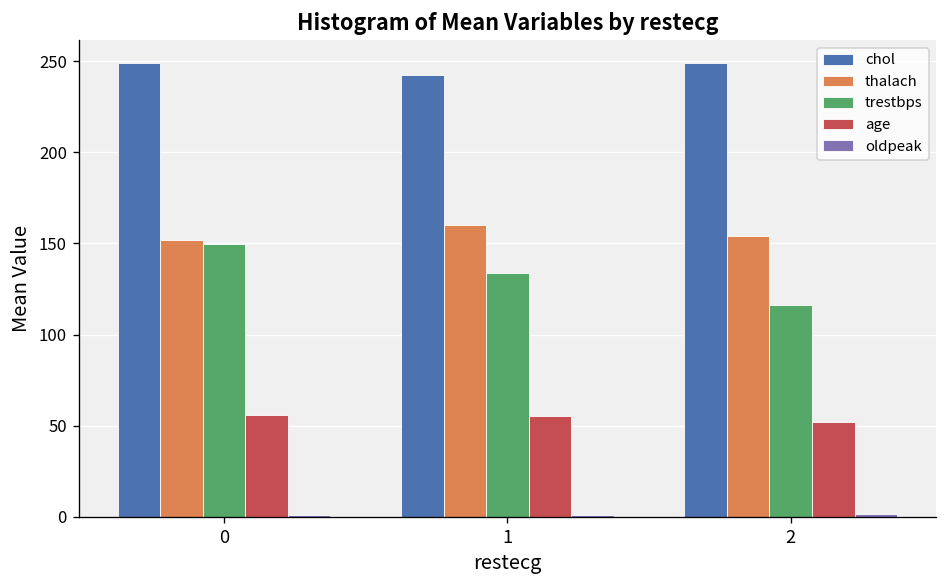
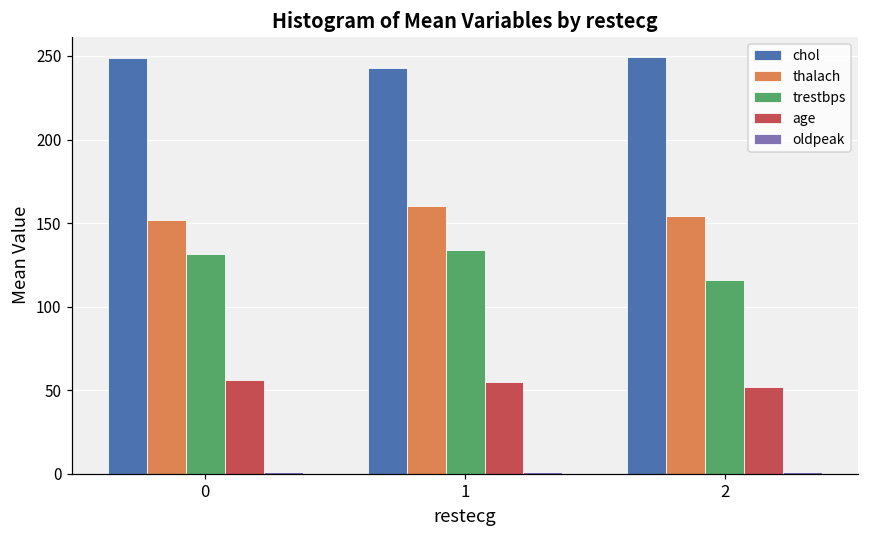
trestbps, 0: 150 -> 132
